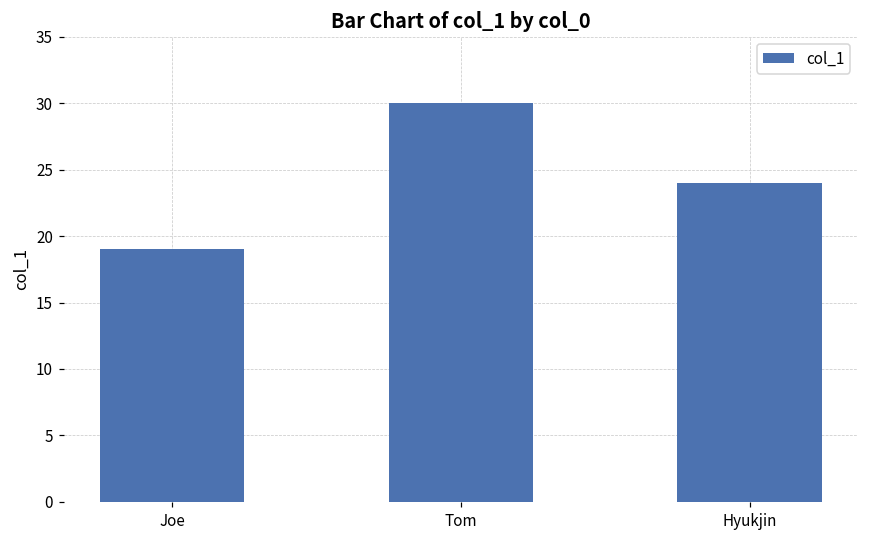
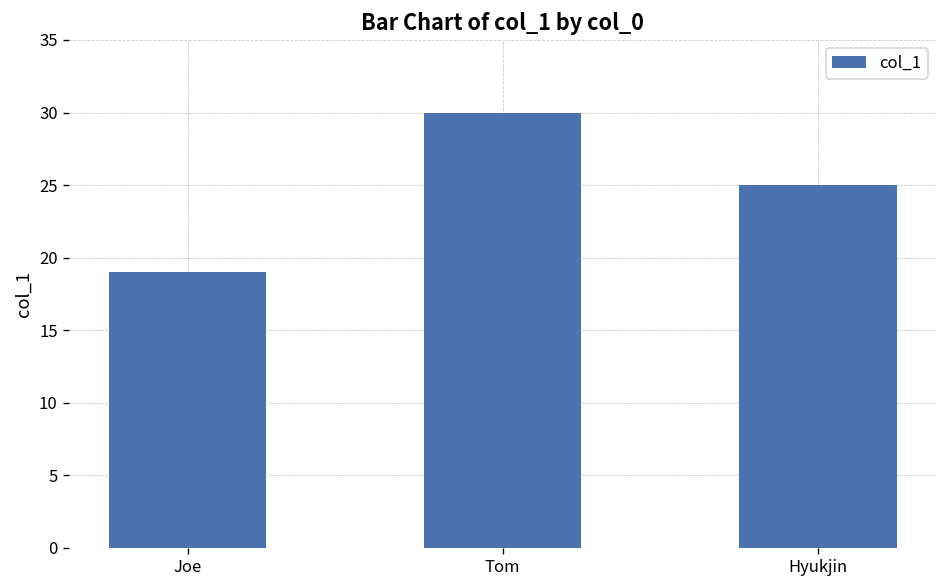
Hyukjin: 24 -> 25
